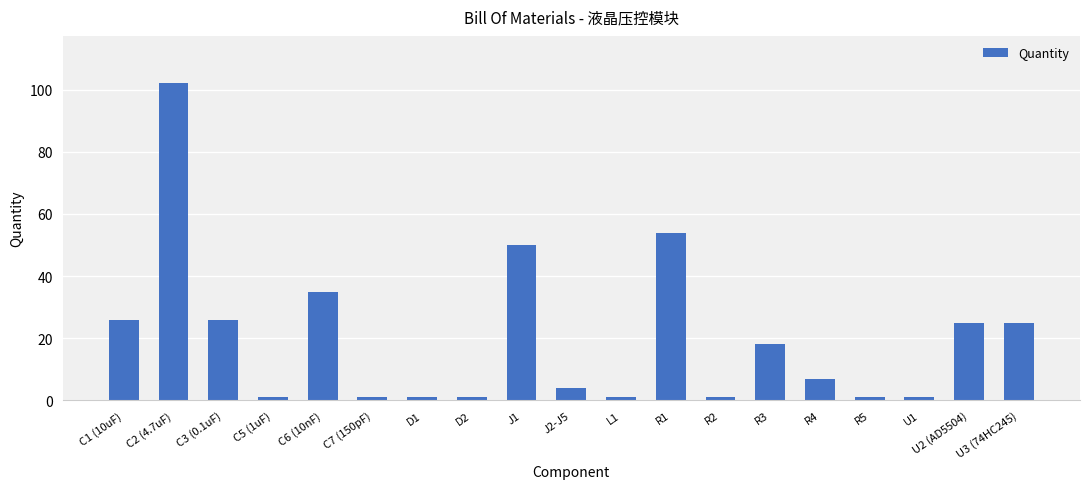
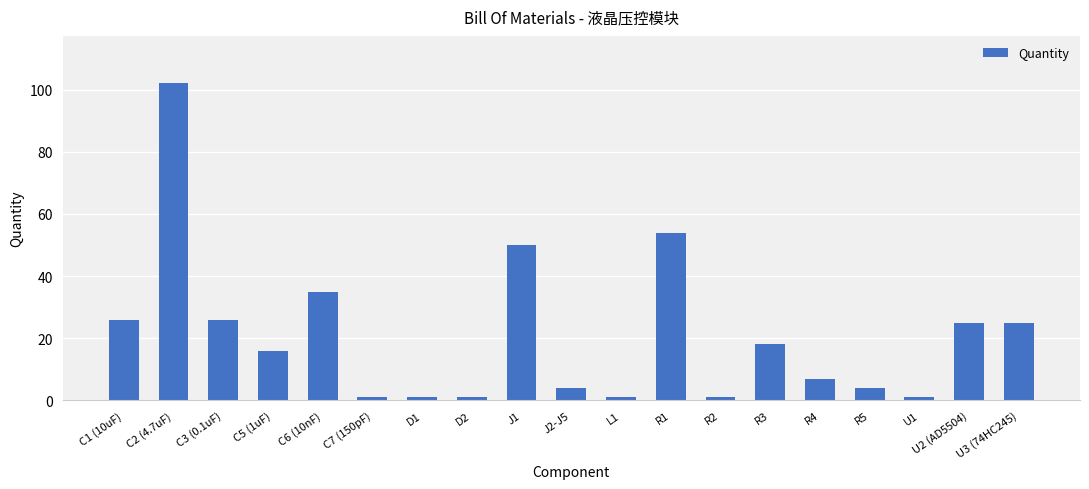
C5 (1uF): 1 -> 16
R5: 1 -> 4
